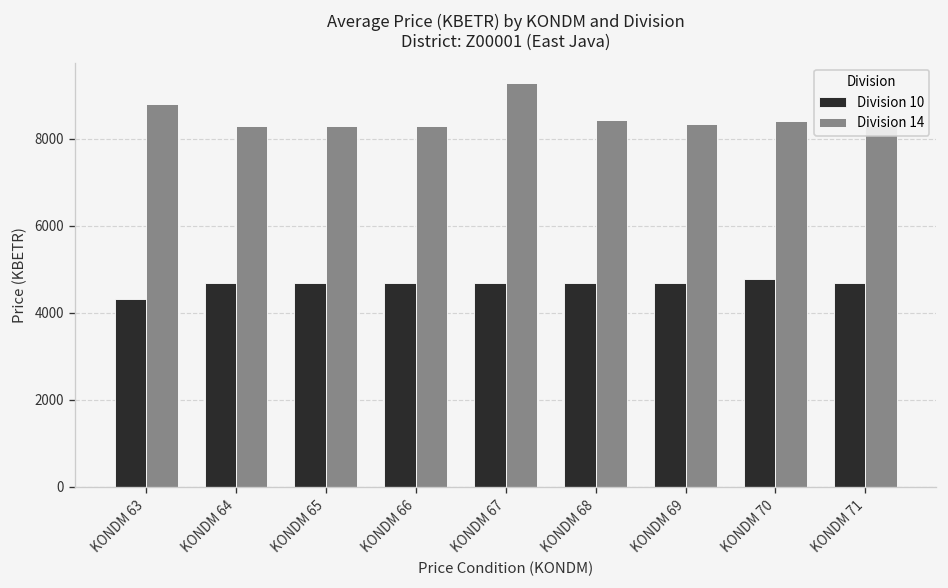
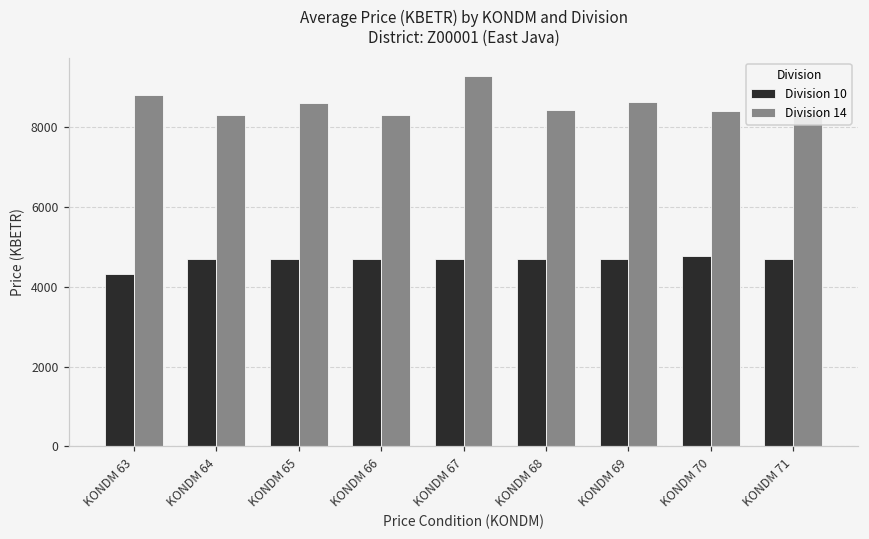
Division 14, KONDM 65: 8300 -> 8600
Division 14, KONDM 69: 8300 -> 8600
